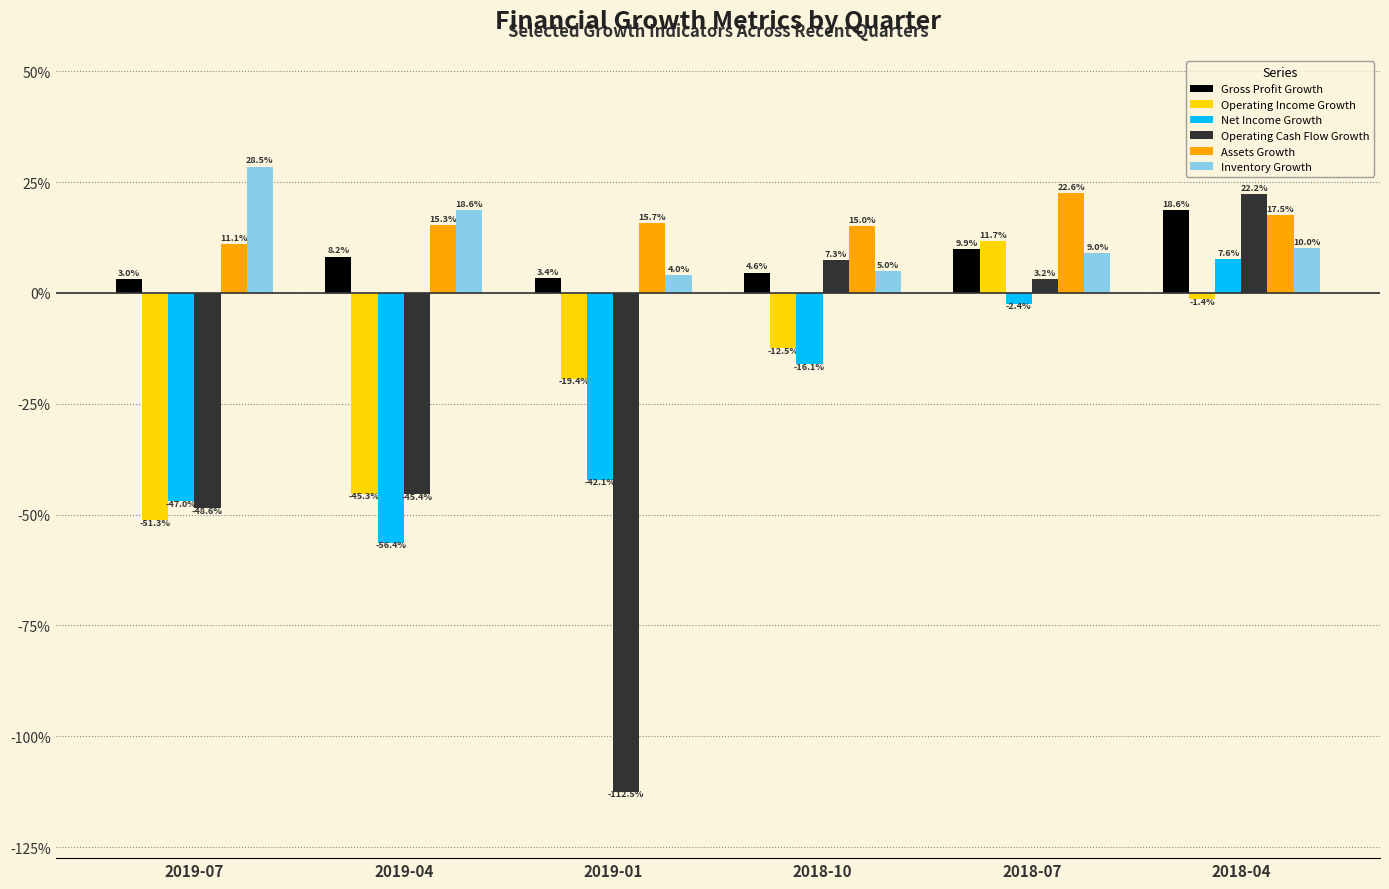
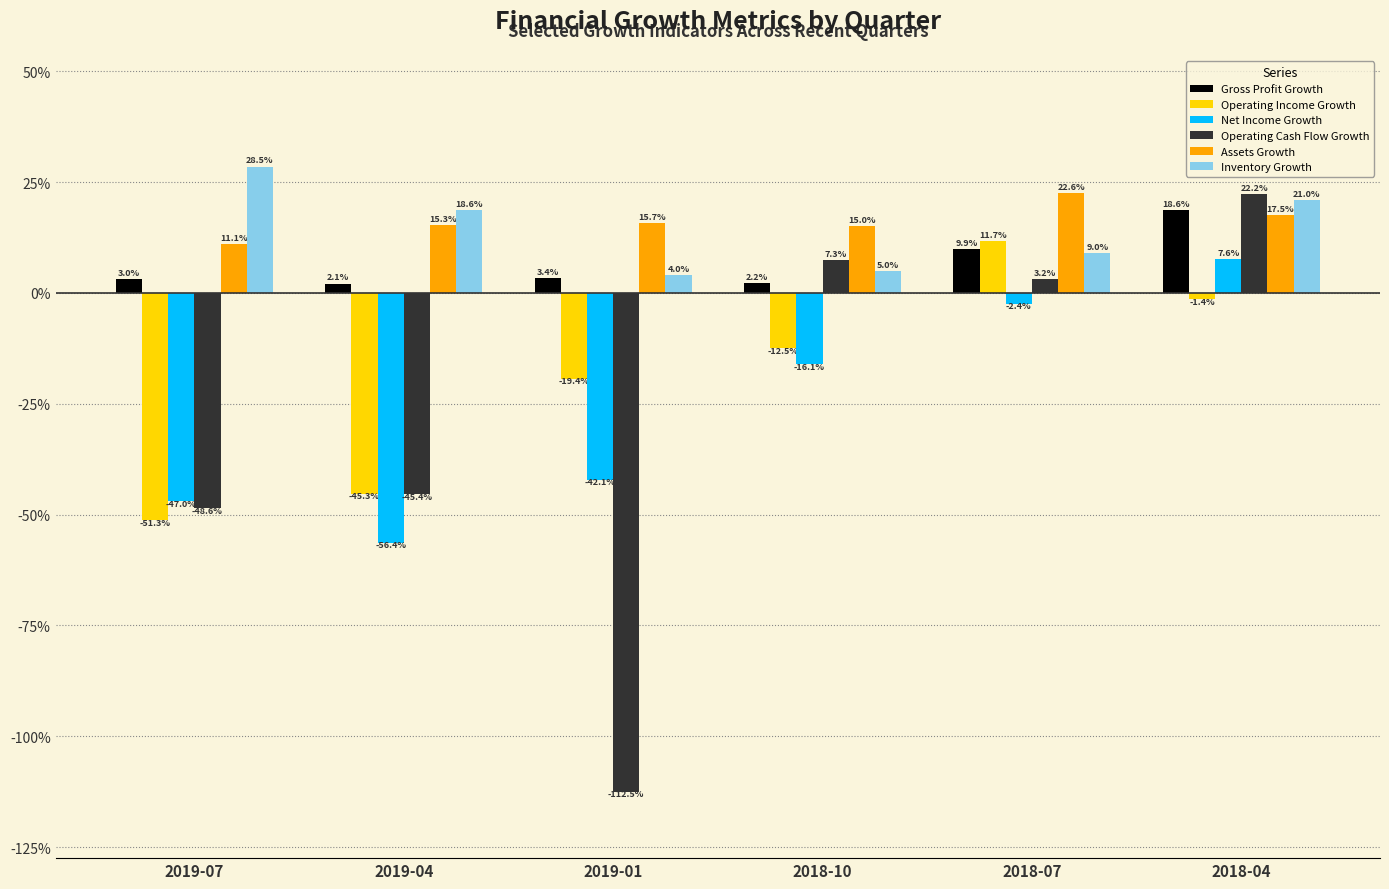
Gross Profit Growth, 2019-04: 8.2% -> 2.1%
Gross Profit Growth, 2018-10: 4.6% -> 2.2%
Inventory Growth, 2018-04: 10.0% -> 21.0%
